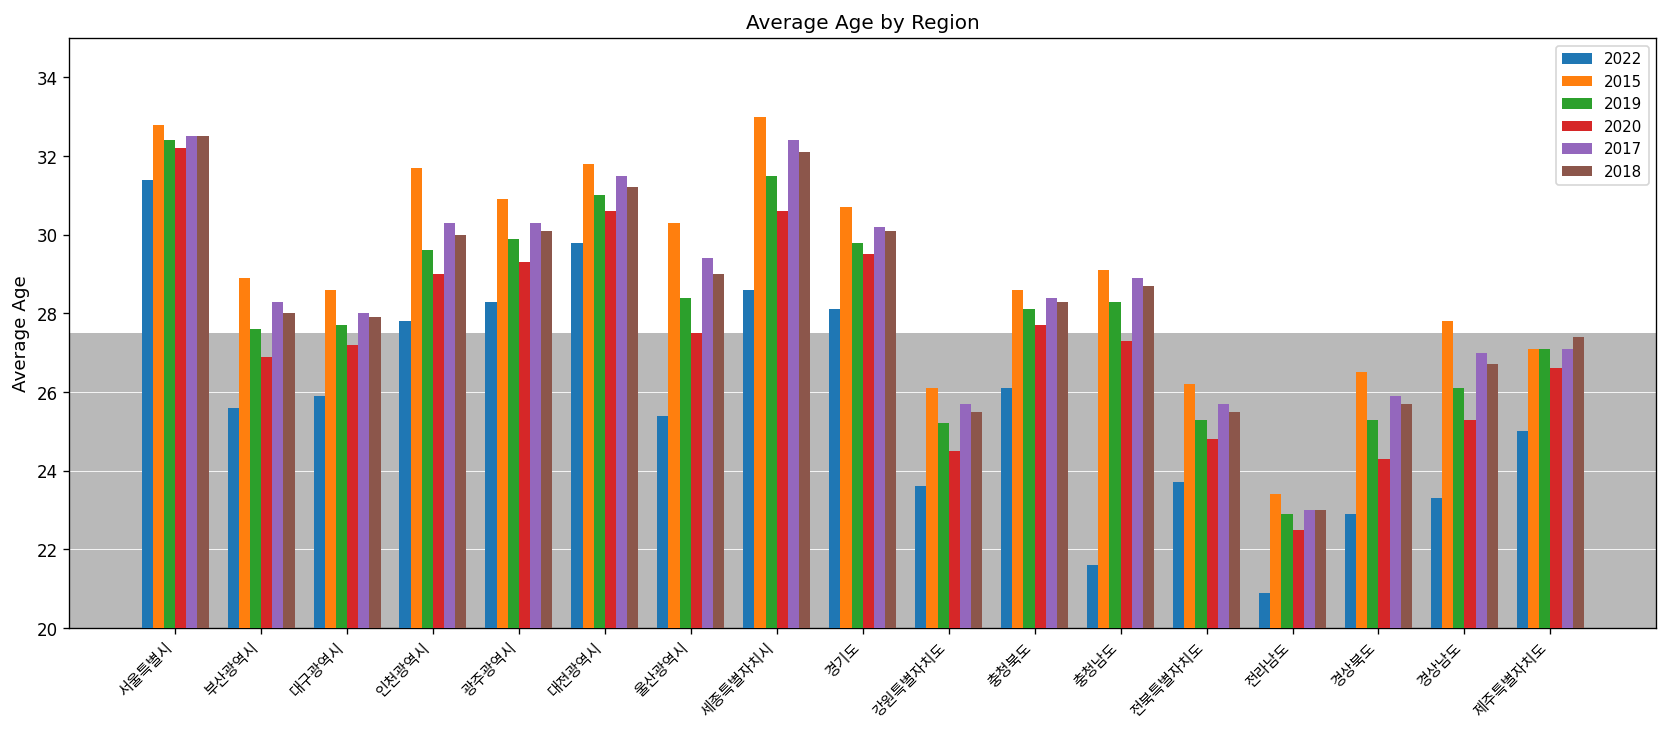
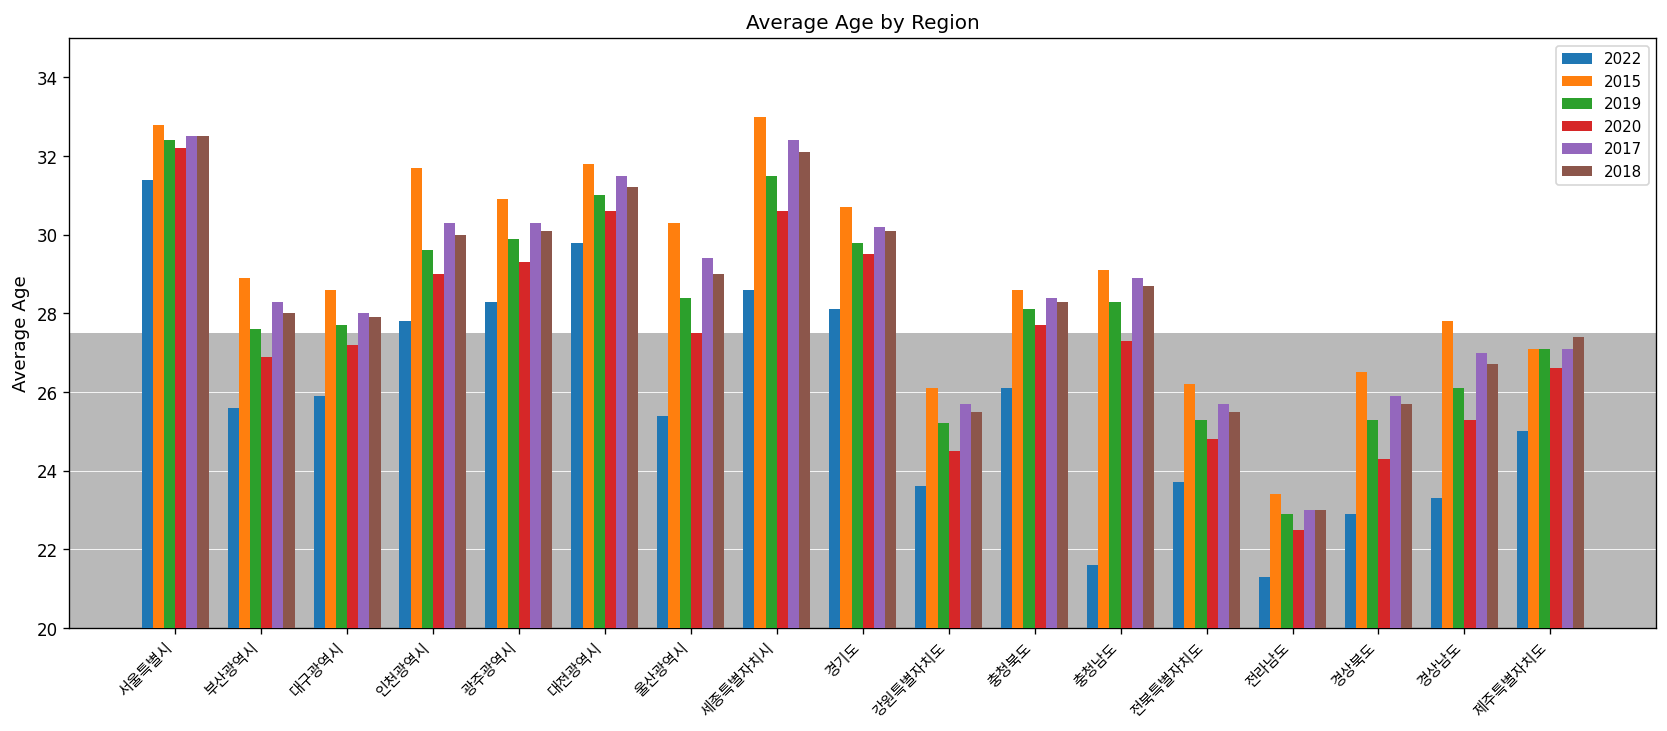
2022, 전라남도: 20.9 -> 21.3
